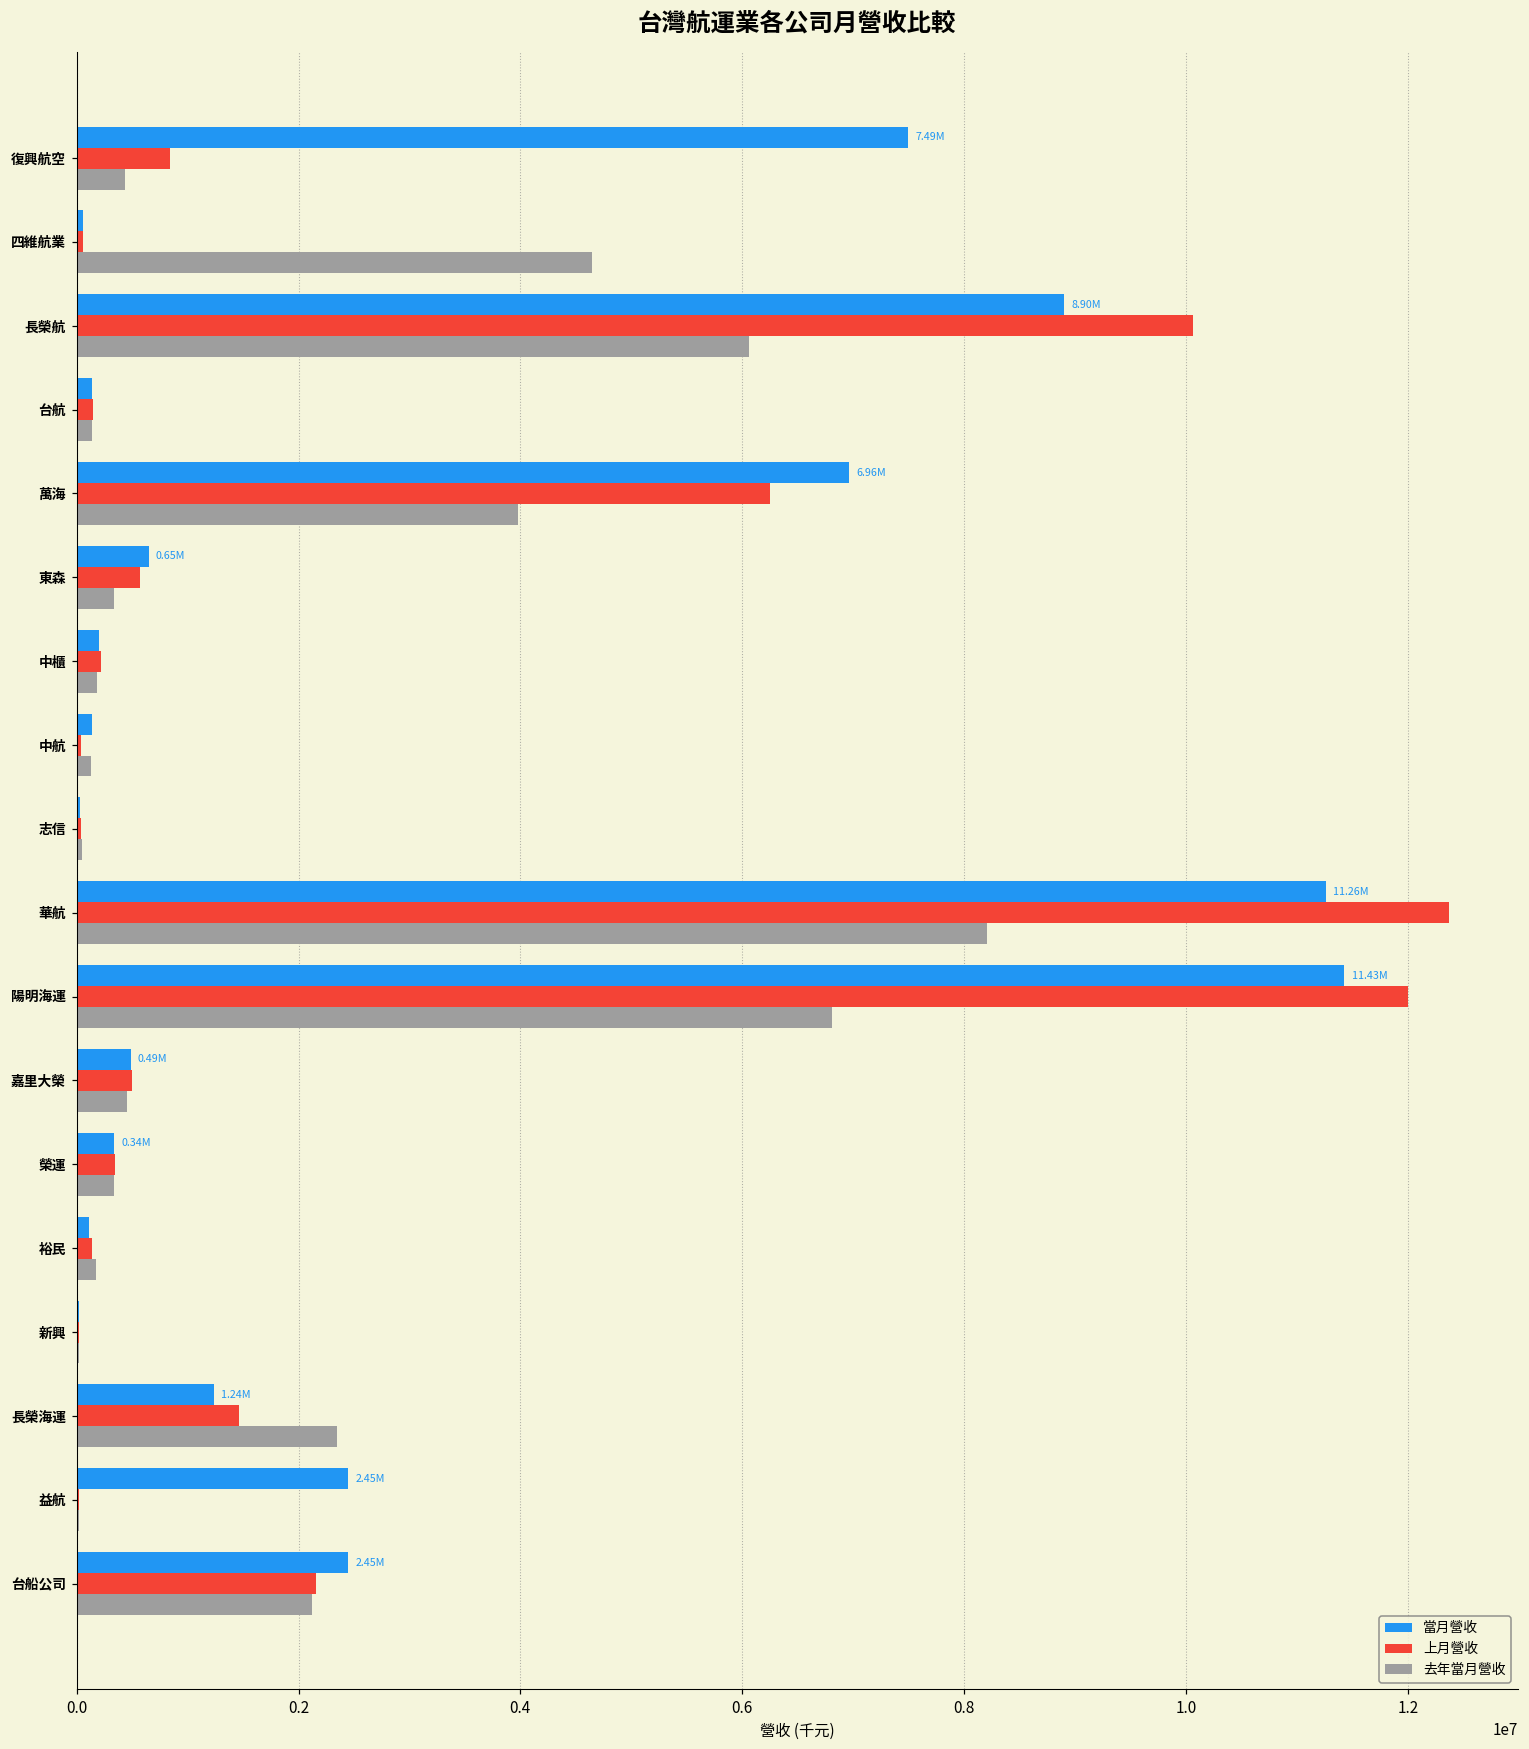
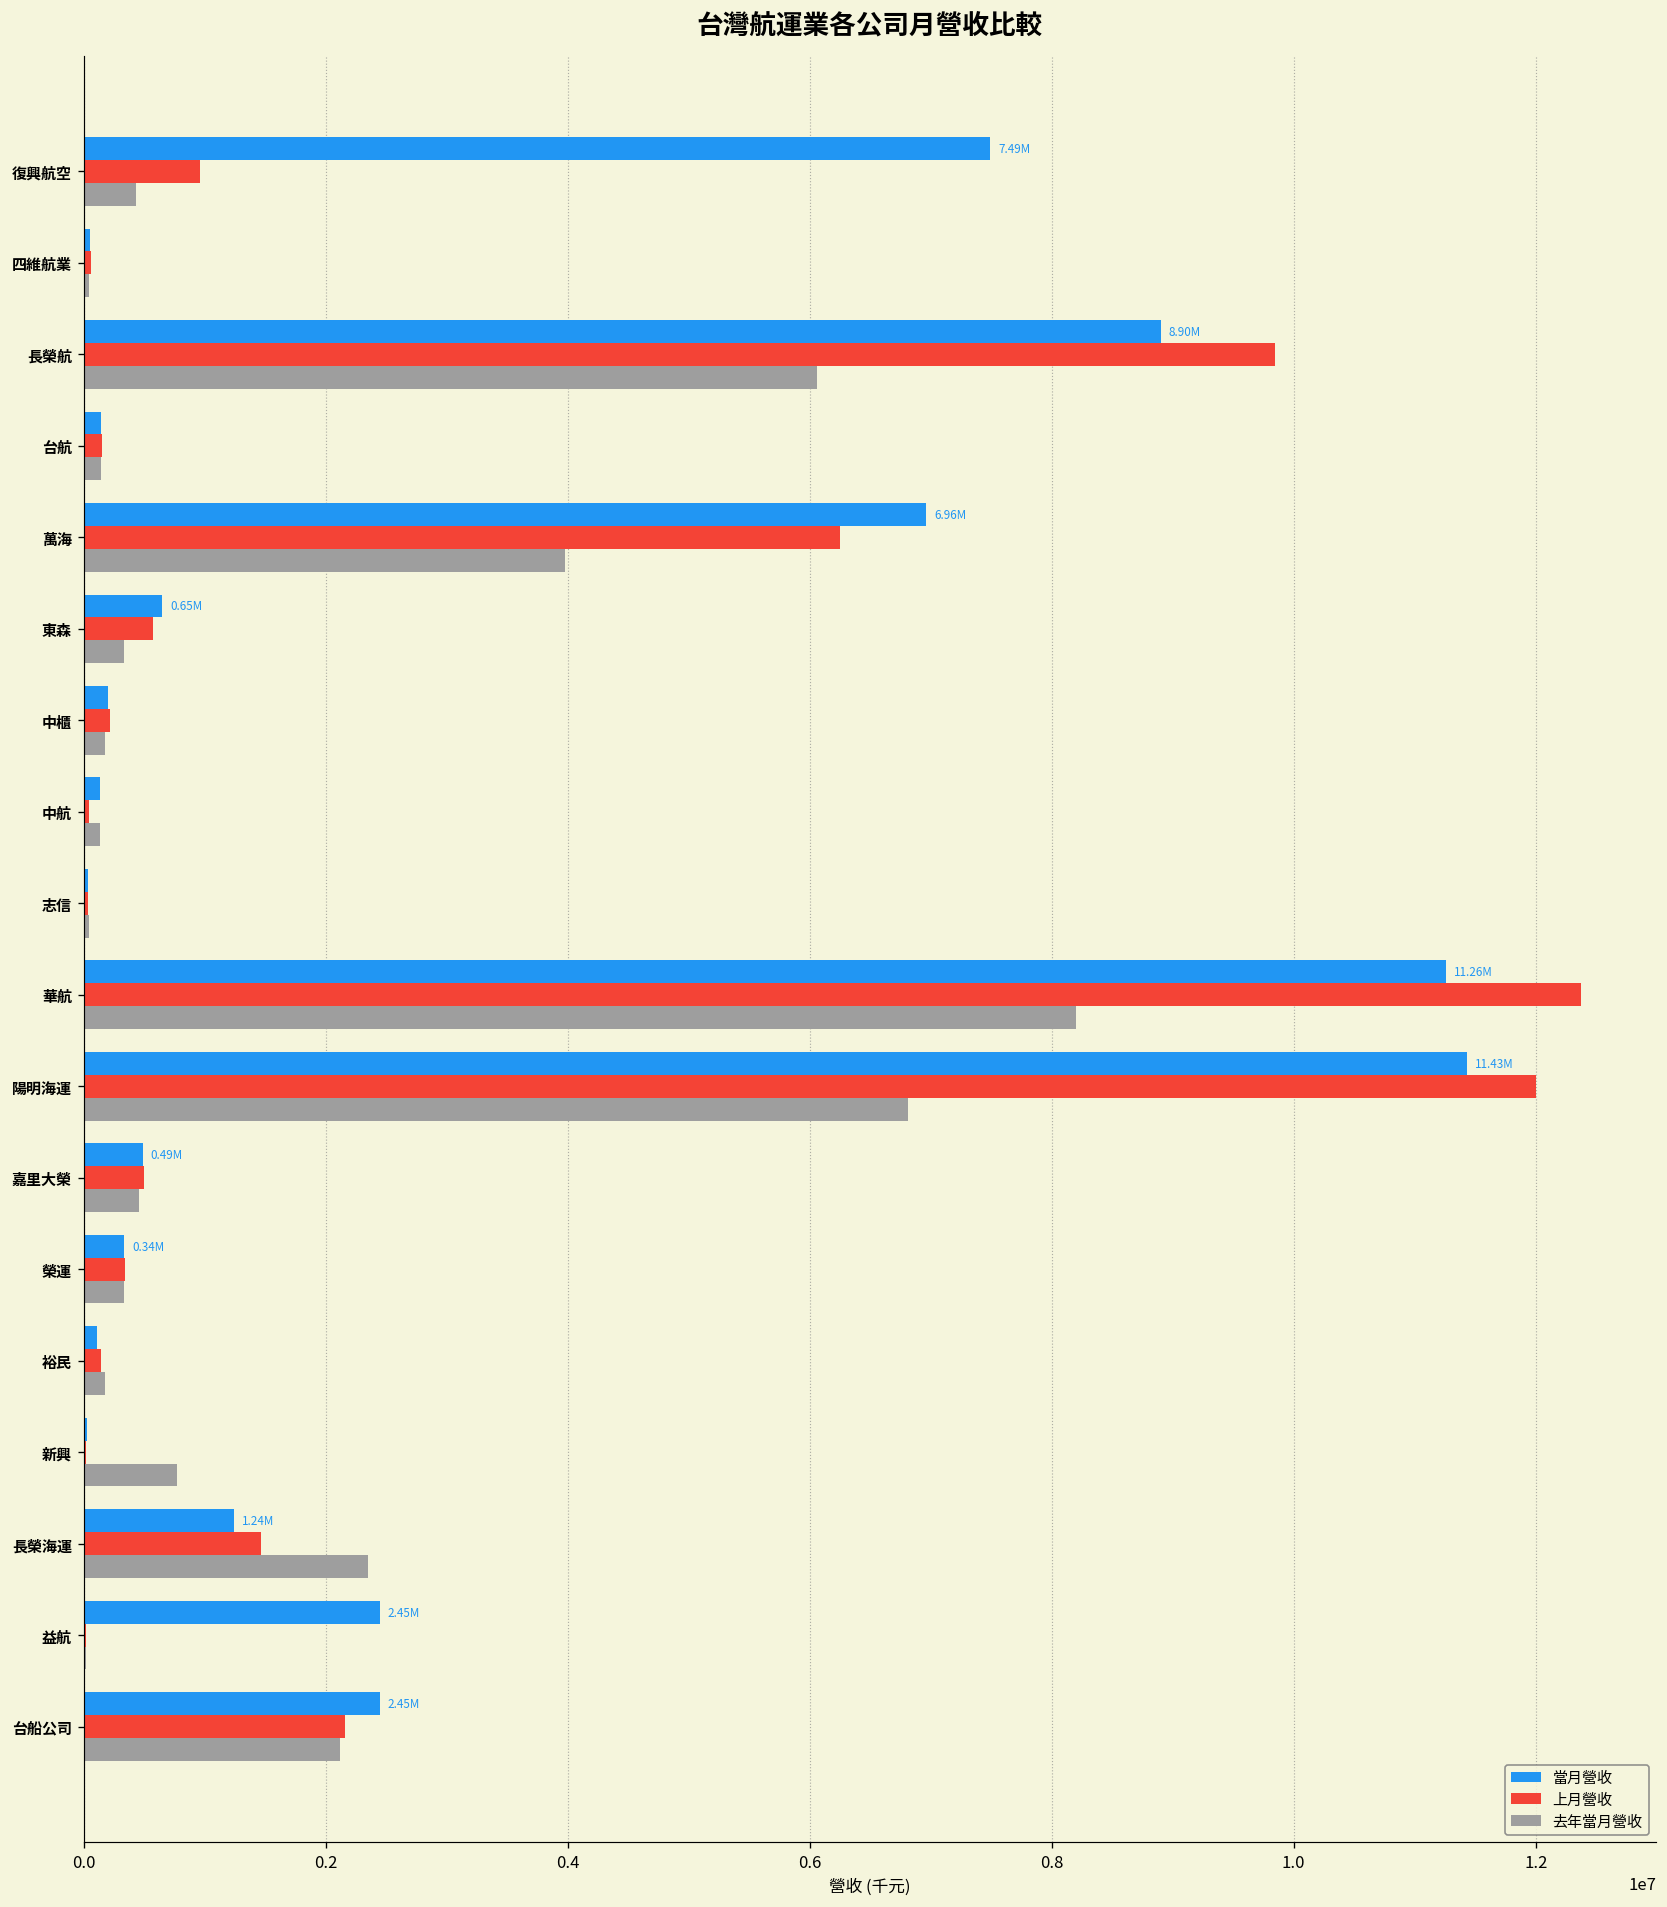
上月營收, 復興航空: 840000 -> 960000
去年當月營收, 四維航業: 4650000 -> 50000
上月營收, 長榮航: 10070000 -> 9840000
去年當月營收, 新興: 20000 -> 770000
